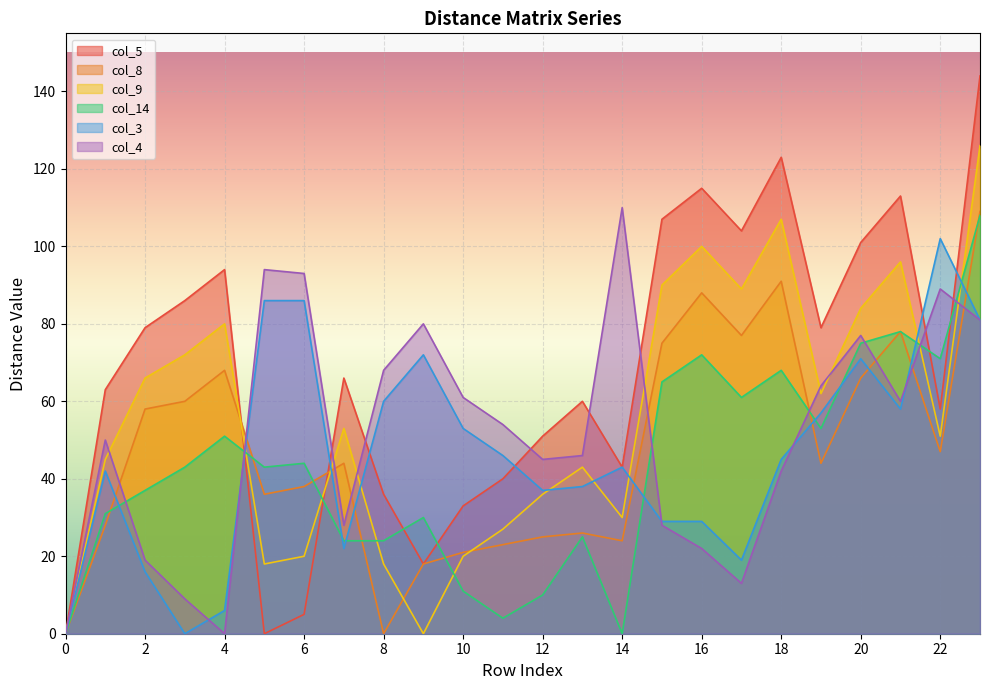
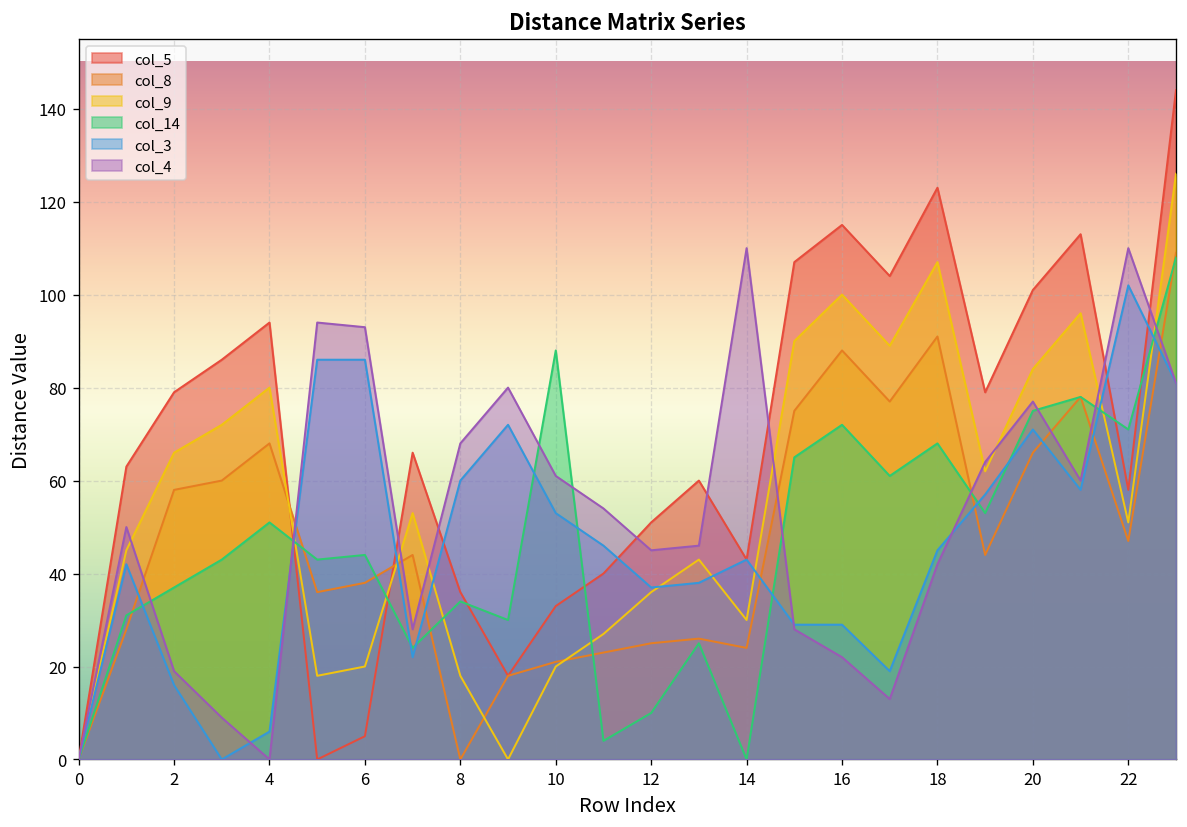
col_14, 8: 24 -> 34
col_14, 10: 11 -> 88
col_4, 22: 89 -> 110
